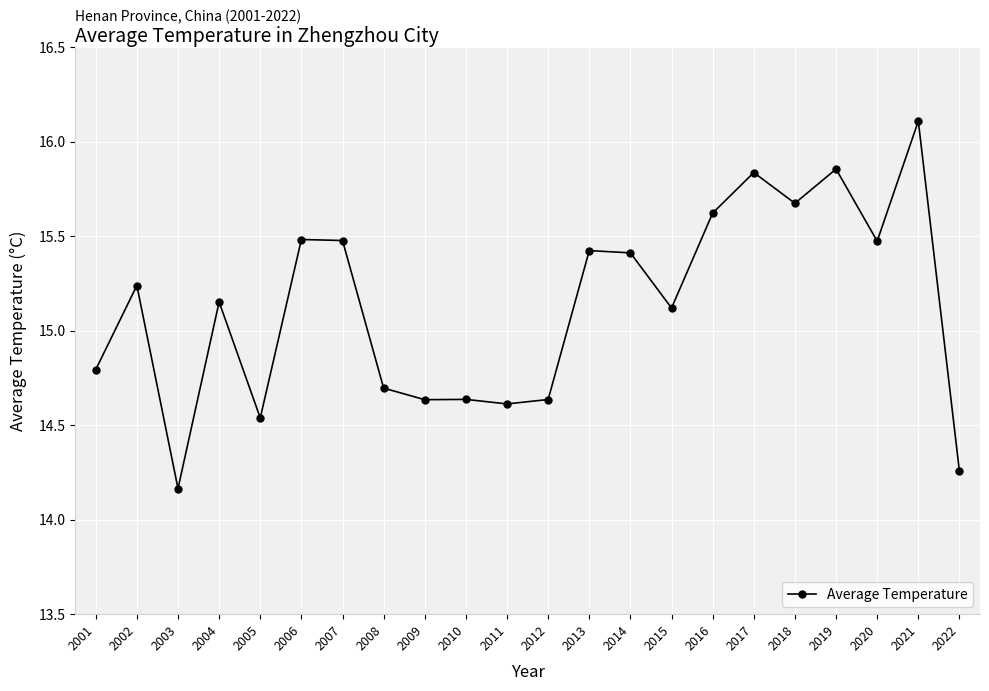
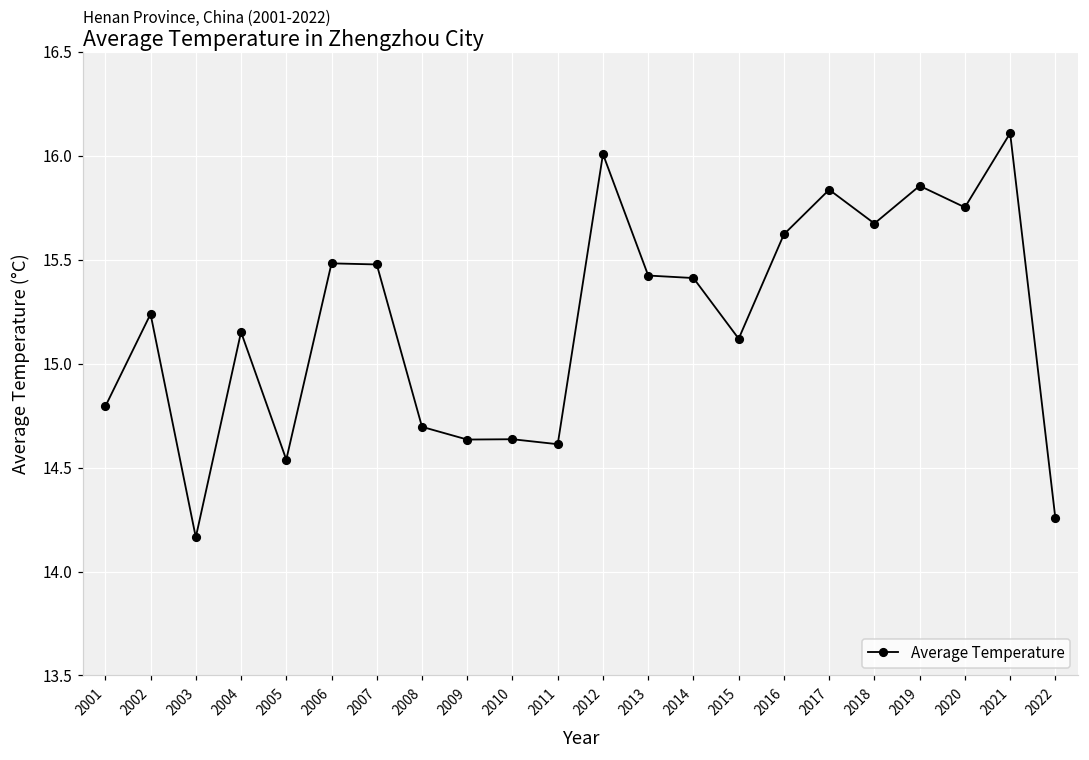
2012: 14.64 -> 16.01
2020: 15.47 -> 15.75
